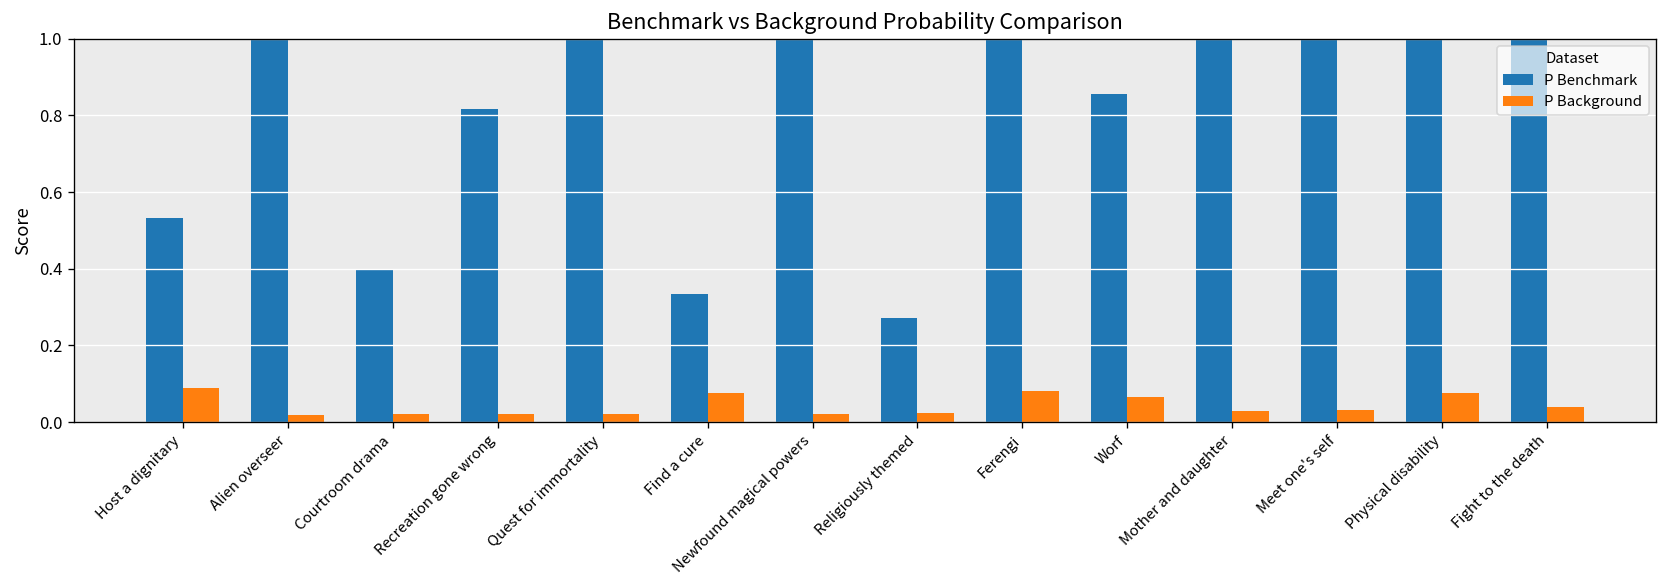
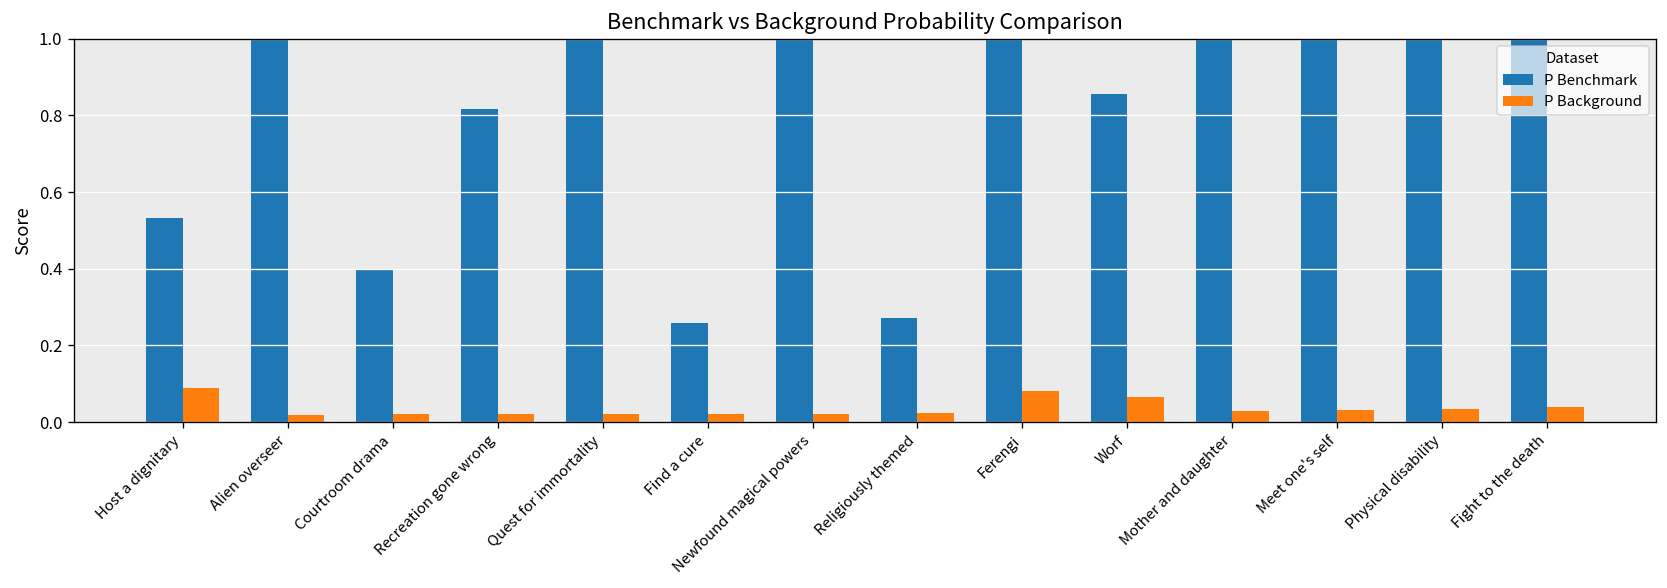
P Benchmark, Find a cure: 0.33 -> 0.26
P Background, Find a cure: 0.08 -> 0.02
P Background, Physical disability: 0.08 -> 0.03
